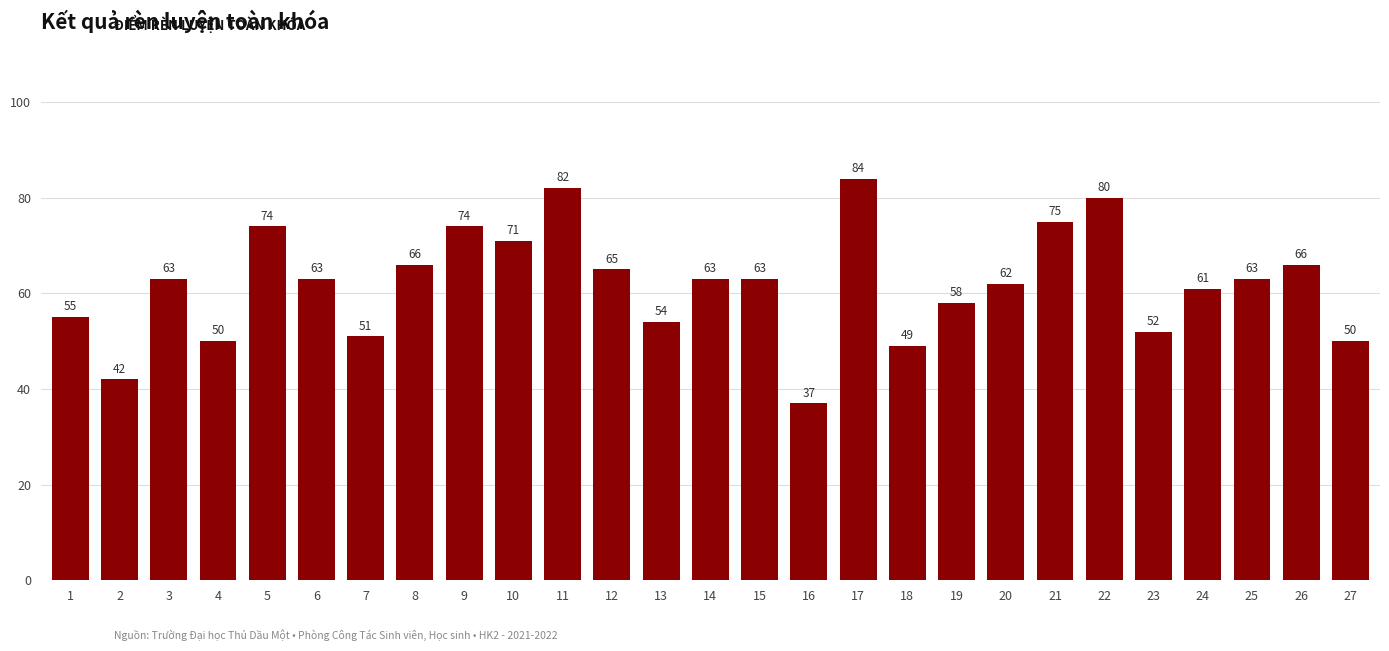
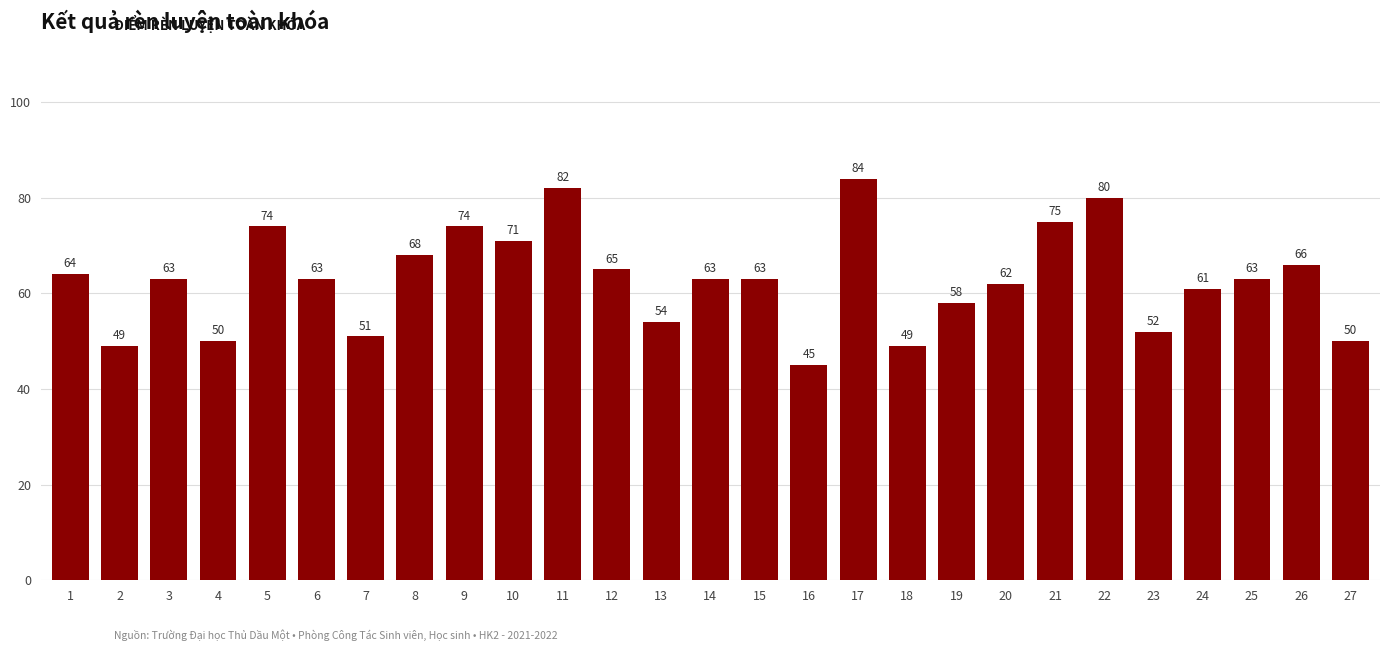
1: 55 -> 64
2: 42 -> 49
8: 66 -> 68
16: 37 -> 45
